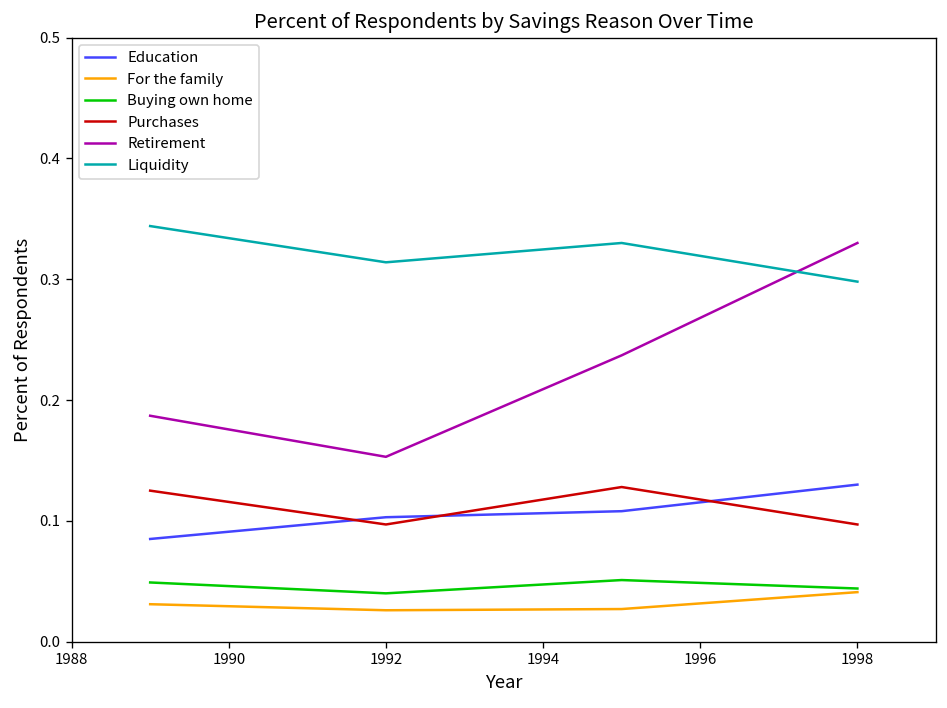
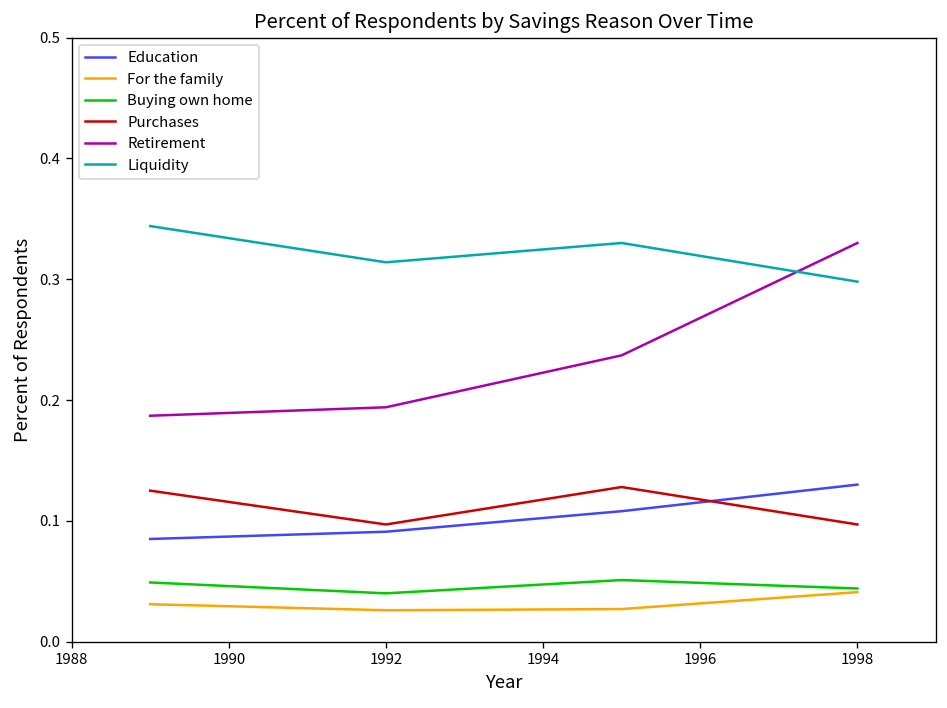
Education, 1992: 0.103 -> 0.091
Retirement, 1992: 0.153 -> 0.194
